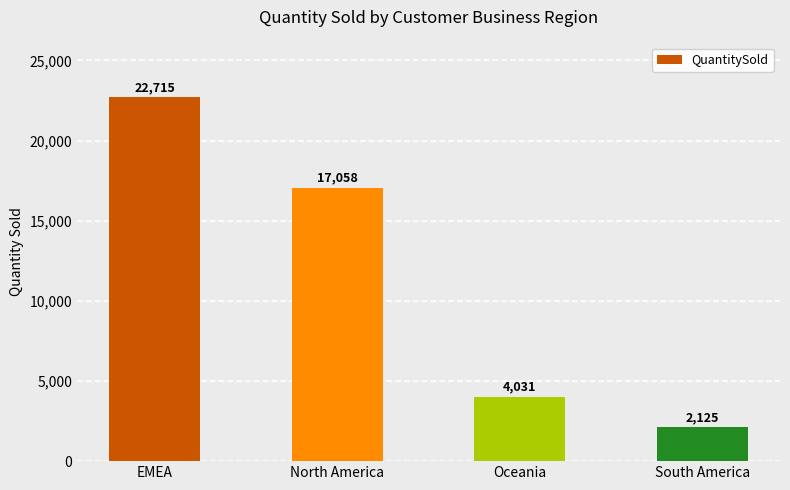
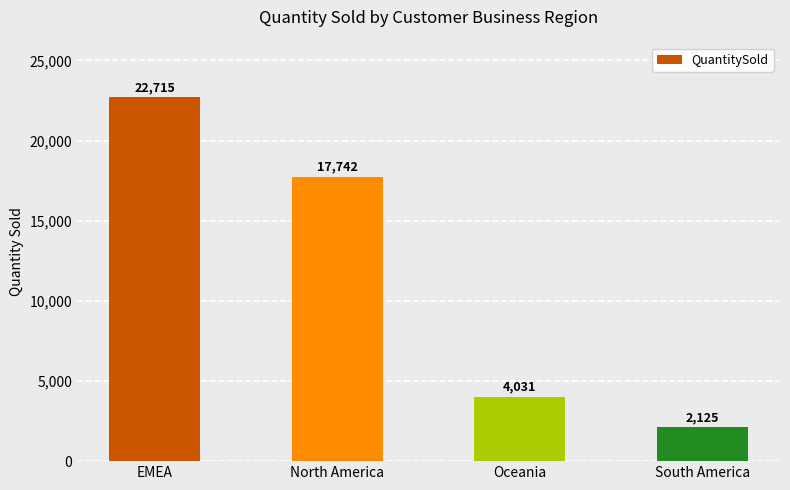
North America: 17,058 -> 17,742
